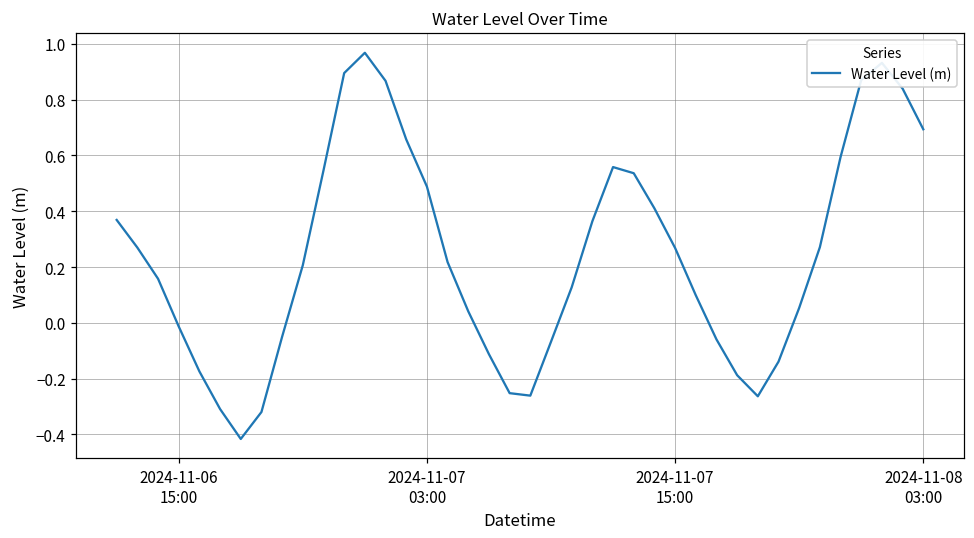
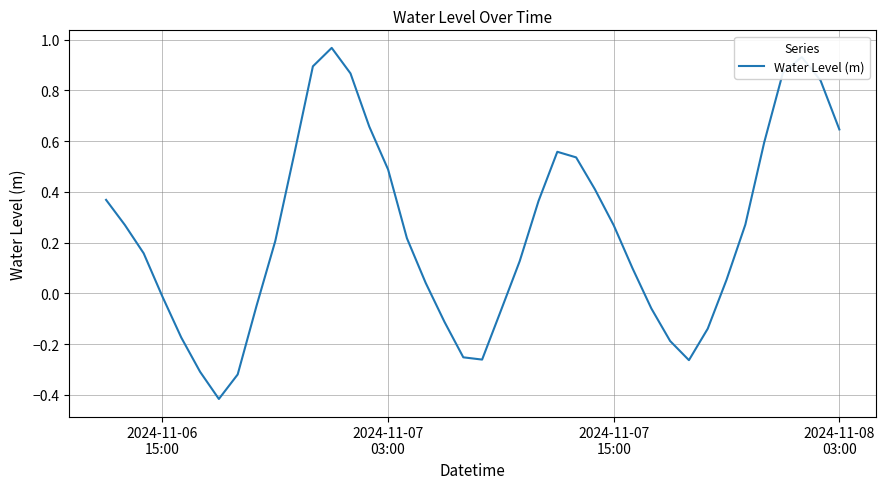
2024-11-08 03:00: 0.69 -> 0.65
